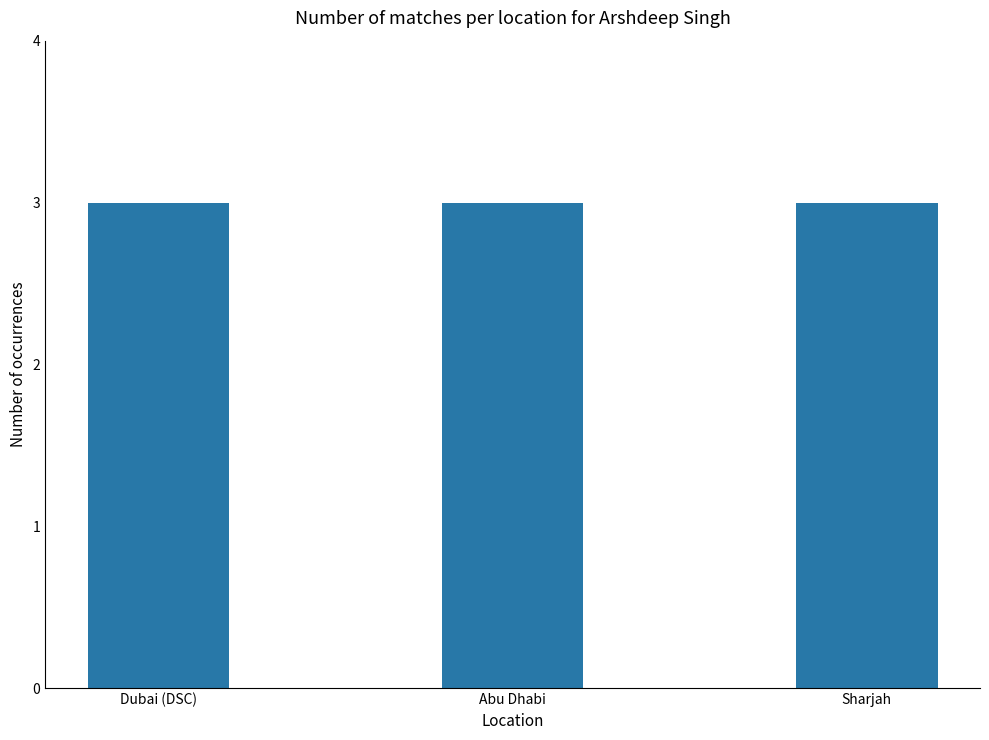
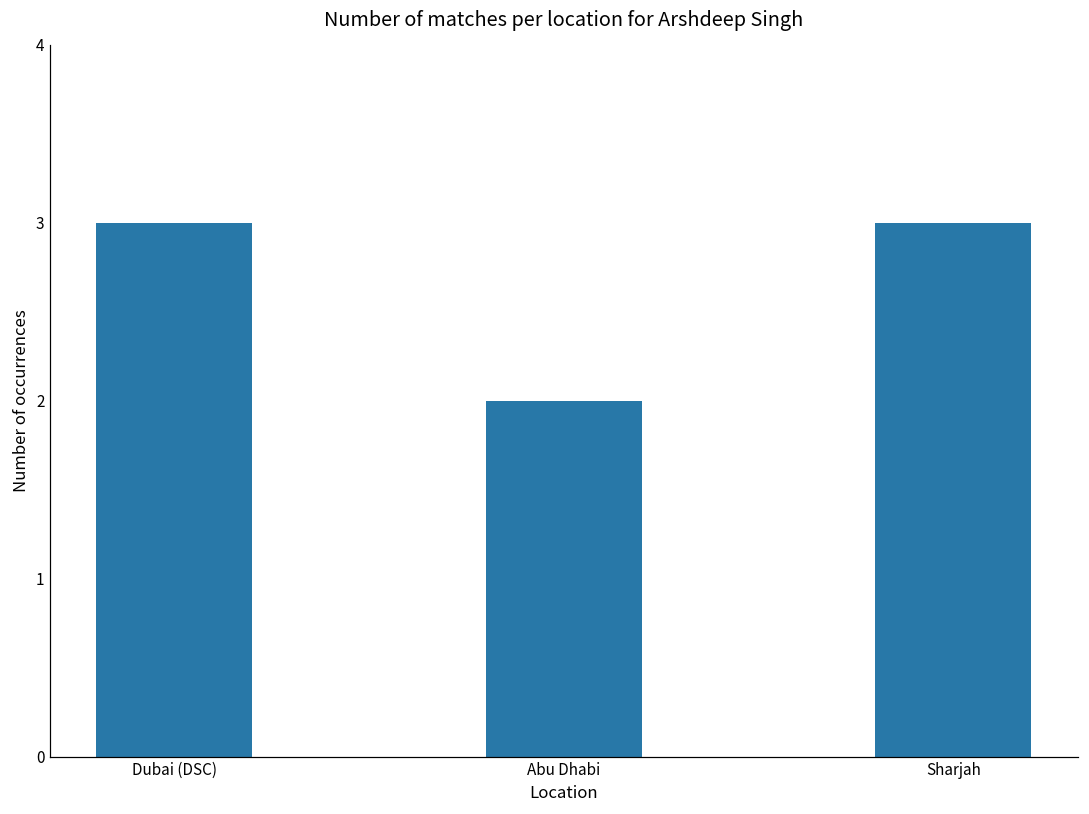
Abu Dhabi: 3 -> 2
